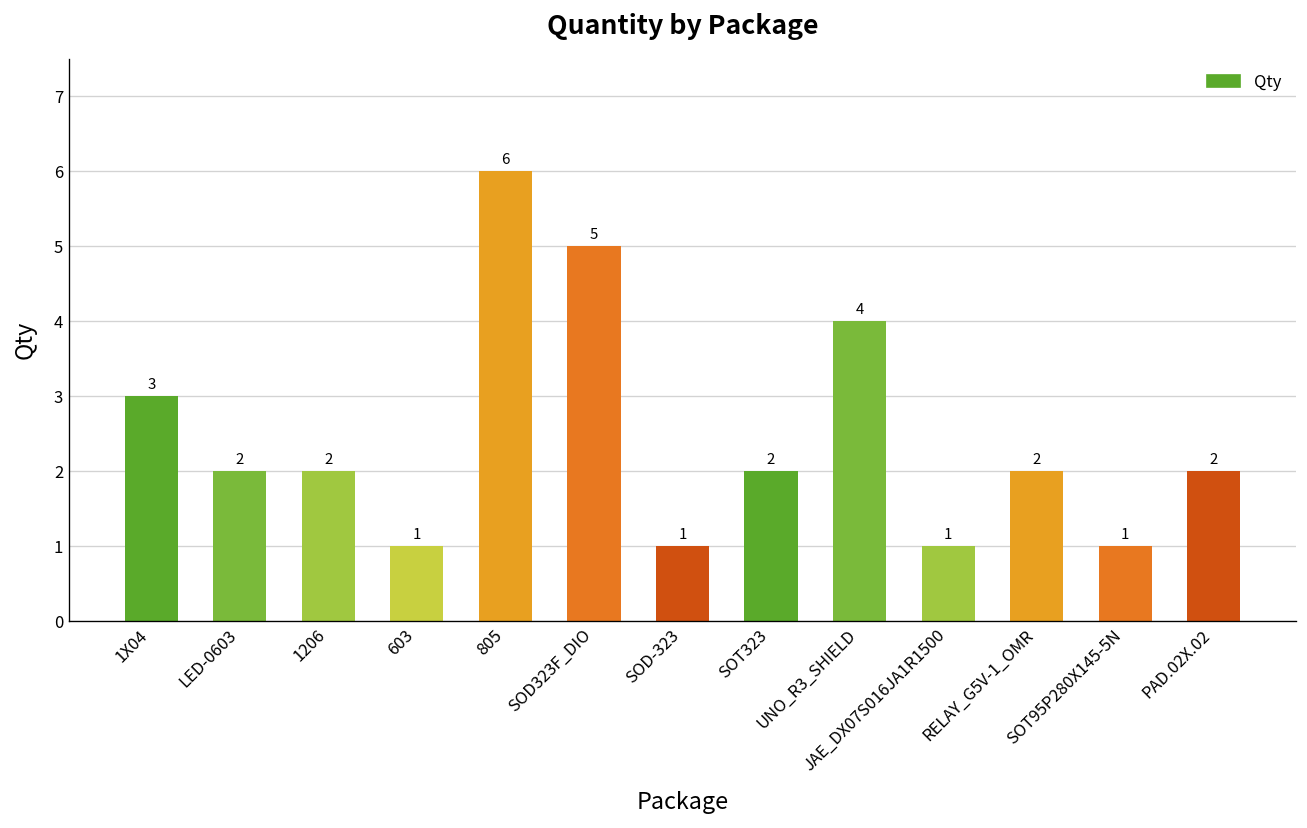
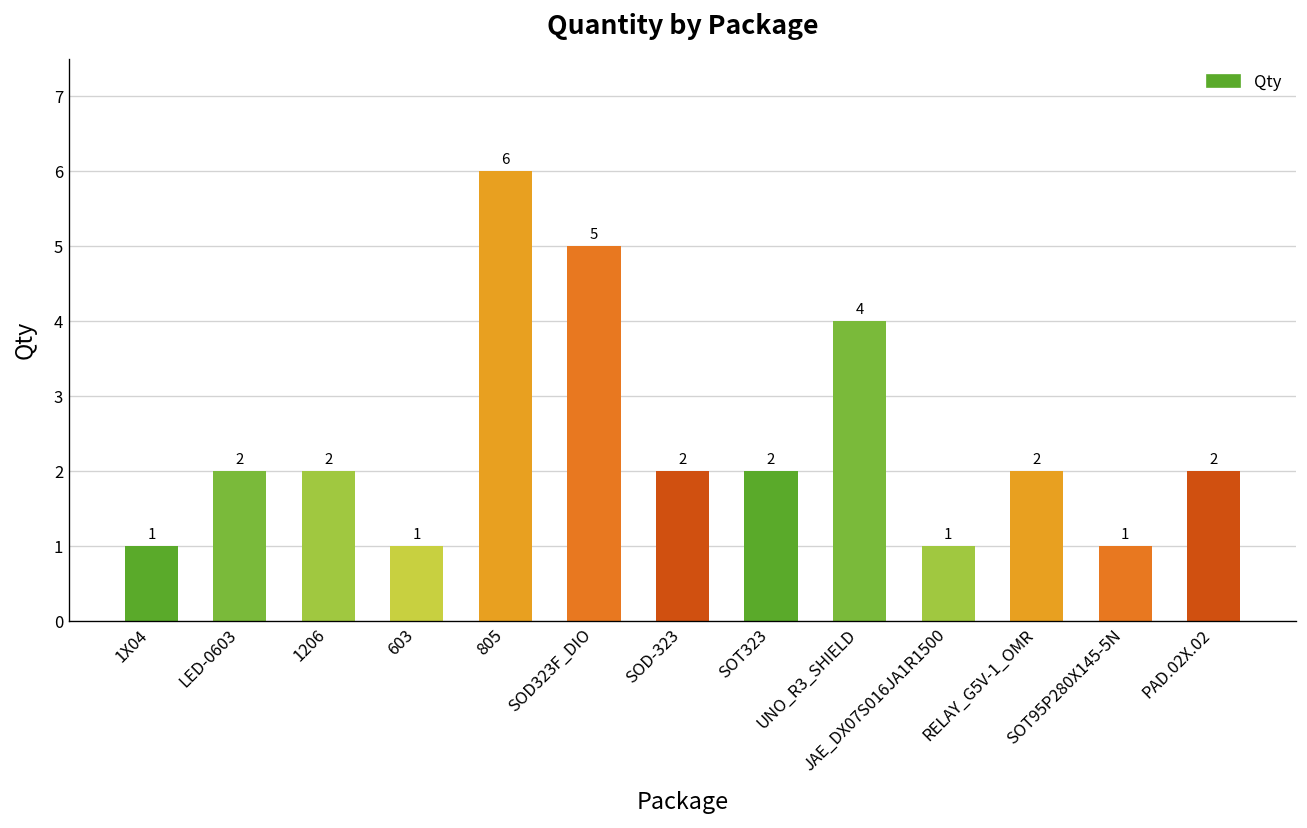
1X04: 3 -> 1
SOD-323: 1 -> 2
